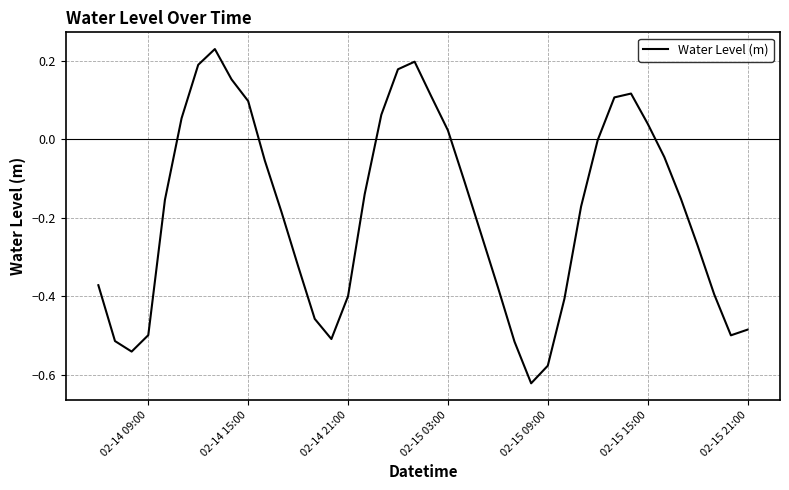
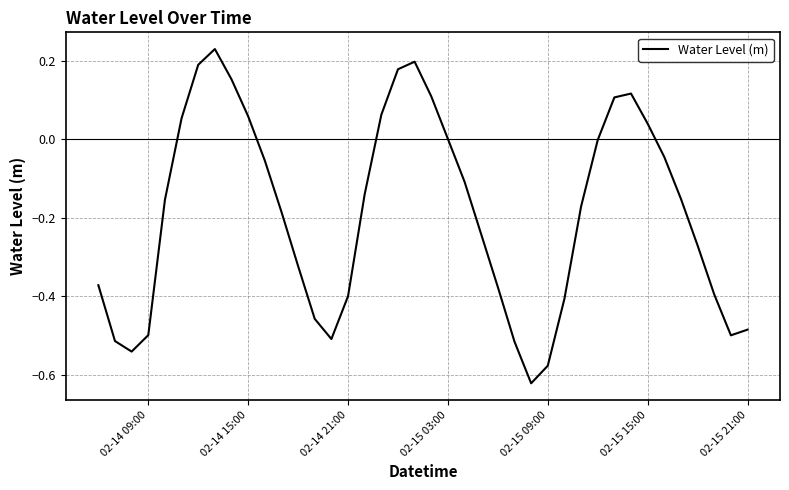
02-14 15:00: 0.10 -> 0.06
02-15 03:00: 0.02 -> 0.00
